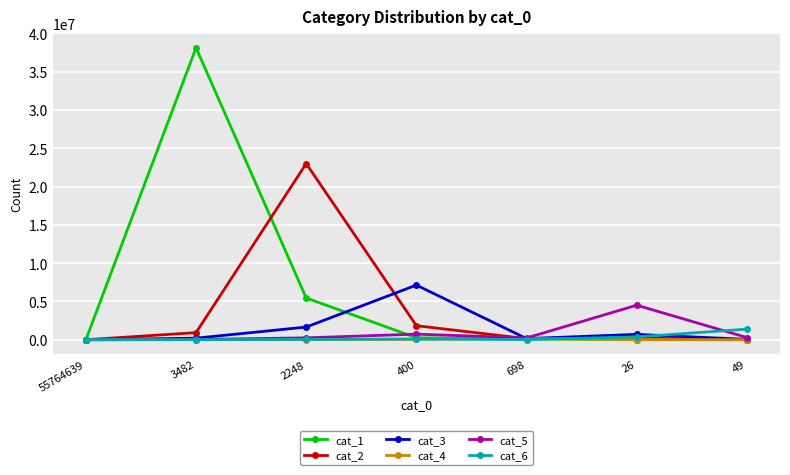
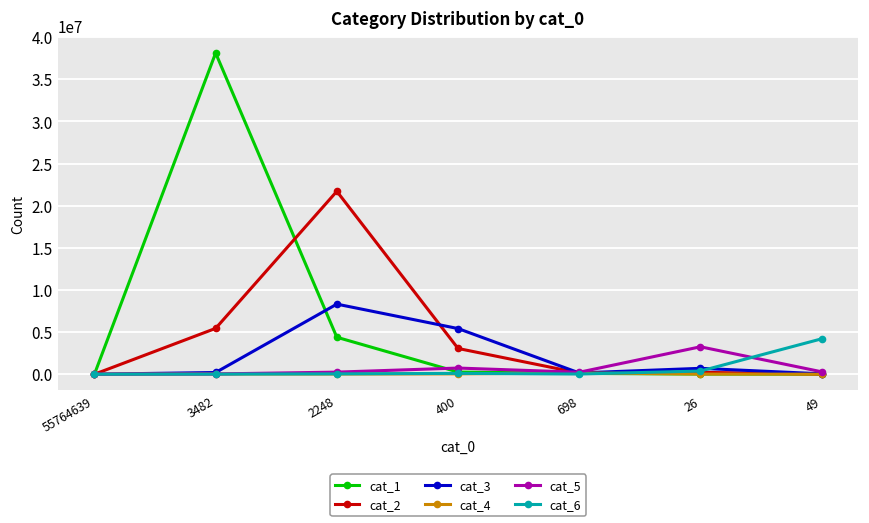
cat_2, 3482: 1000000 -> 5000000
cat_1, 2248: 5000000 -> 4000000
cat_2, 2248: 23000000 -> 22000000
cat_3, 2248: 2000000 -> 8000000
cat_2, 400: 2000000 -> 3000000
cat_3, 400: 7000000 -> 5000000
cat_5, 26: 5000000 -> 3000000
cat_6, 49: 1000000 -> 4000000
